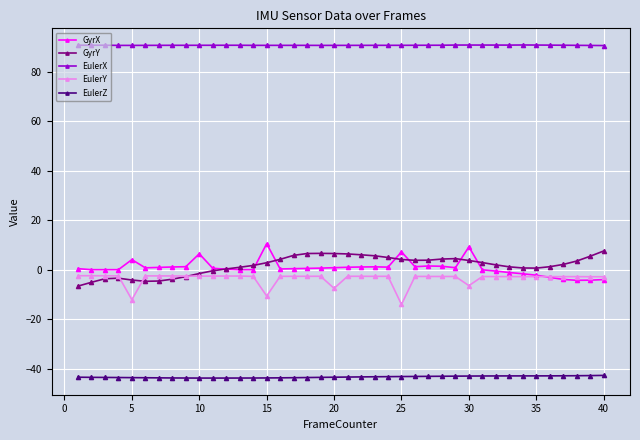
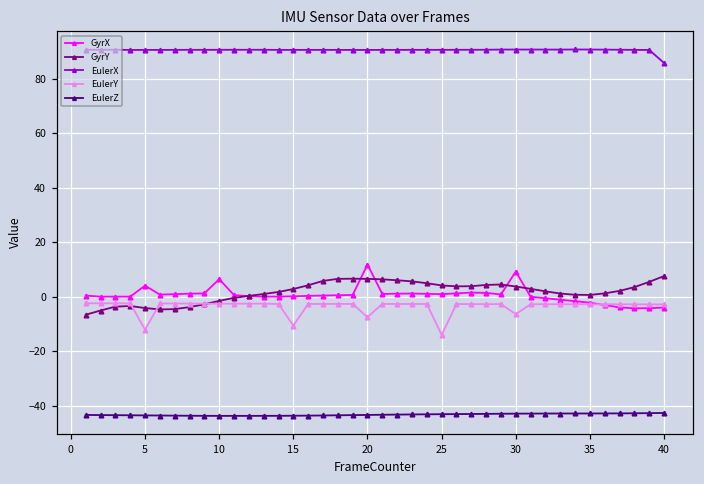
GyrX, 15: 11 -> 0
GyrX, 20: 1 -> 12
GyrX, 25: 7 -> 1
EulerX, 40: 91 -> 86
